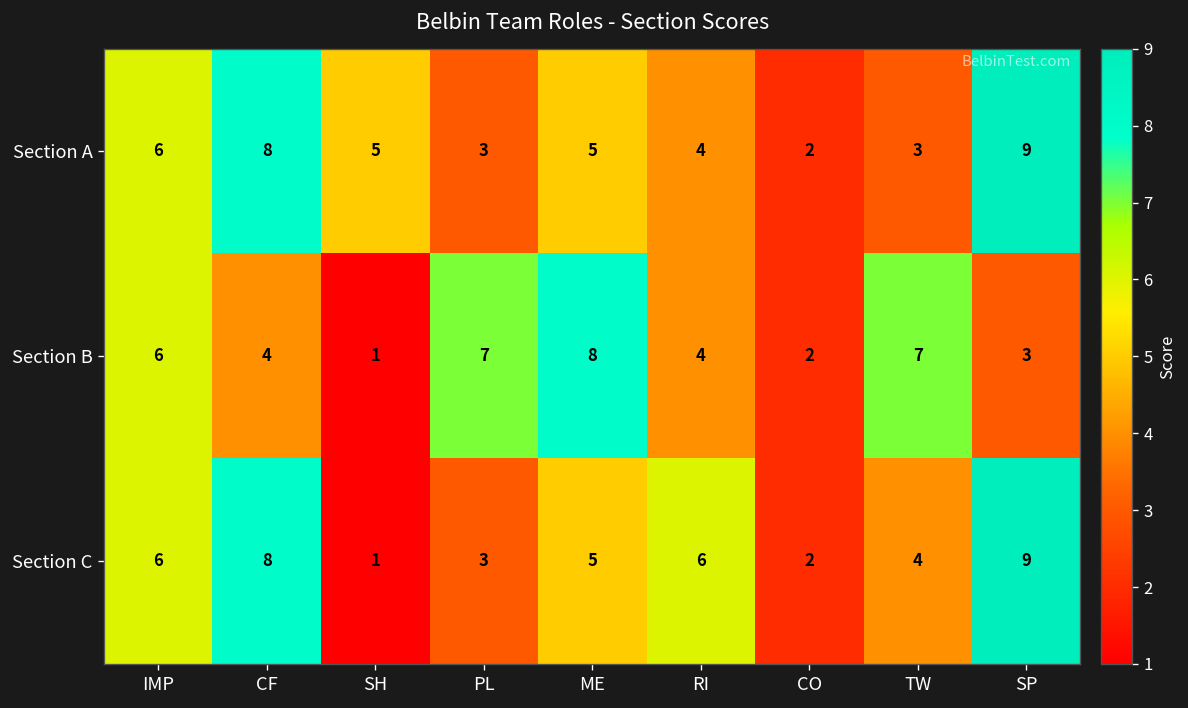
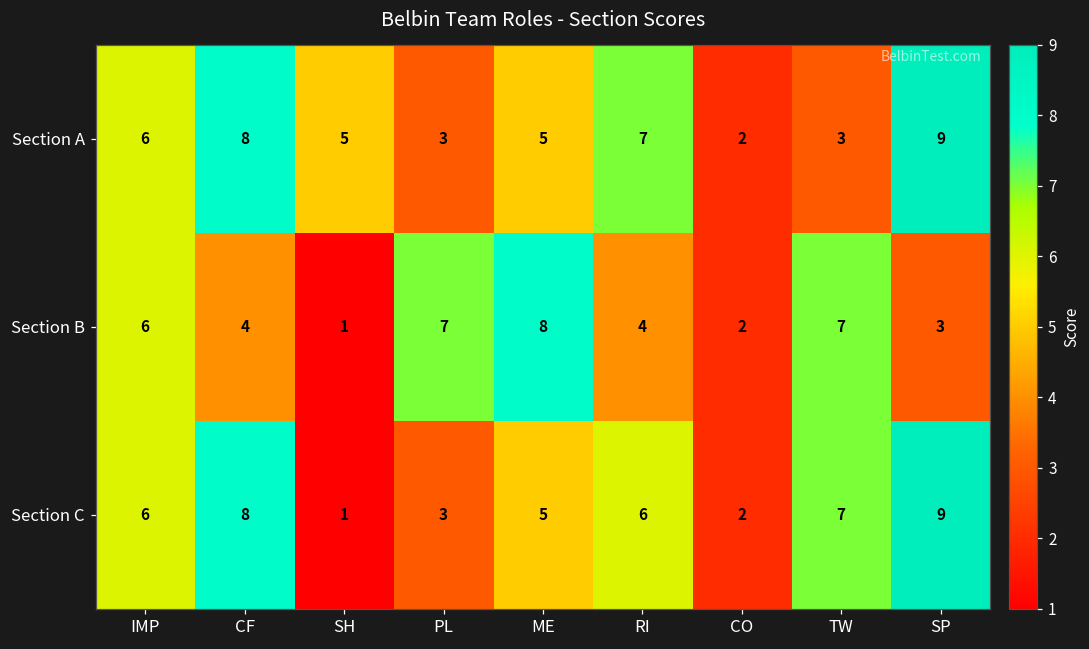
Section A, RI: 4 -> 7
Section C, TW: 4 -> 7
